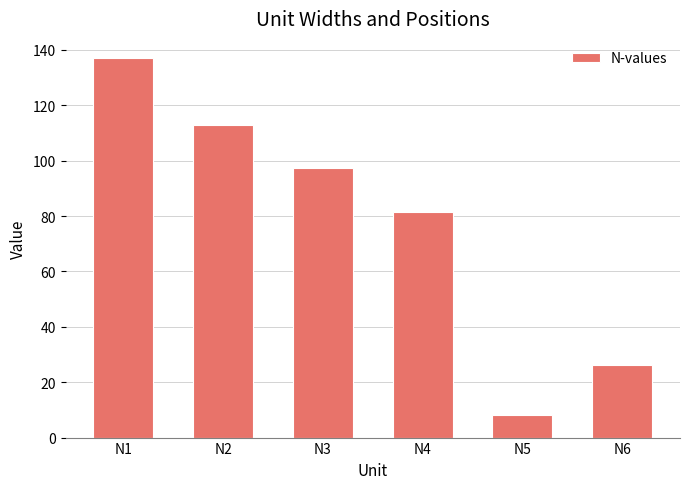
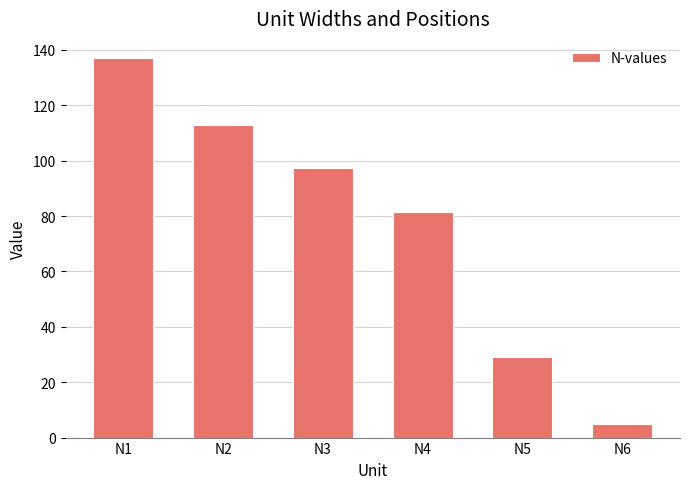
N5: 8 -> 29
N6: 26 -> 5
